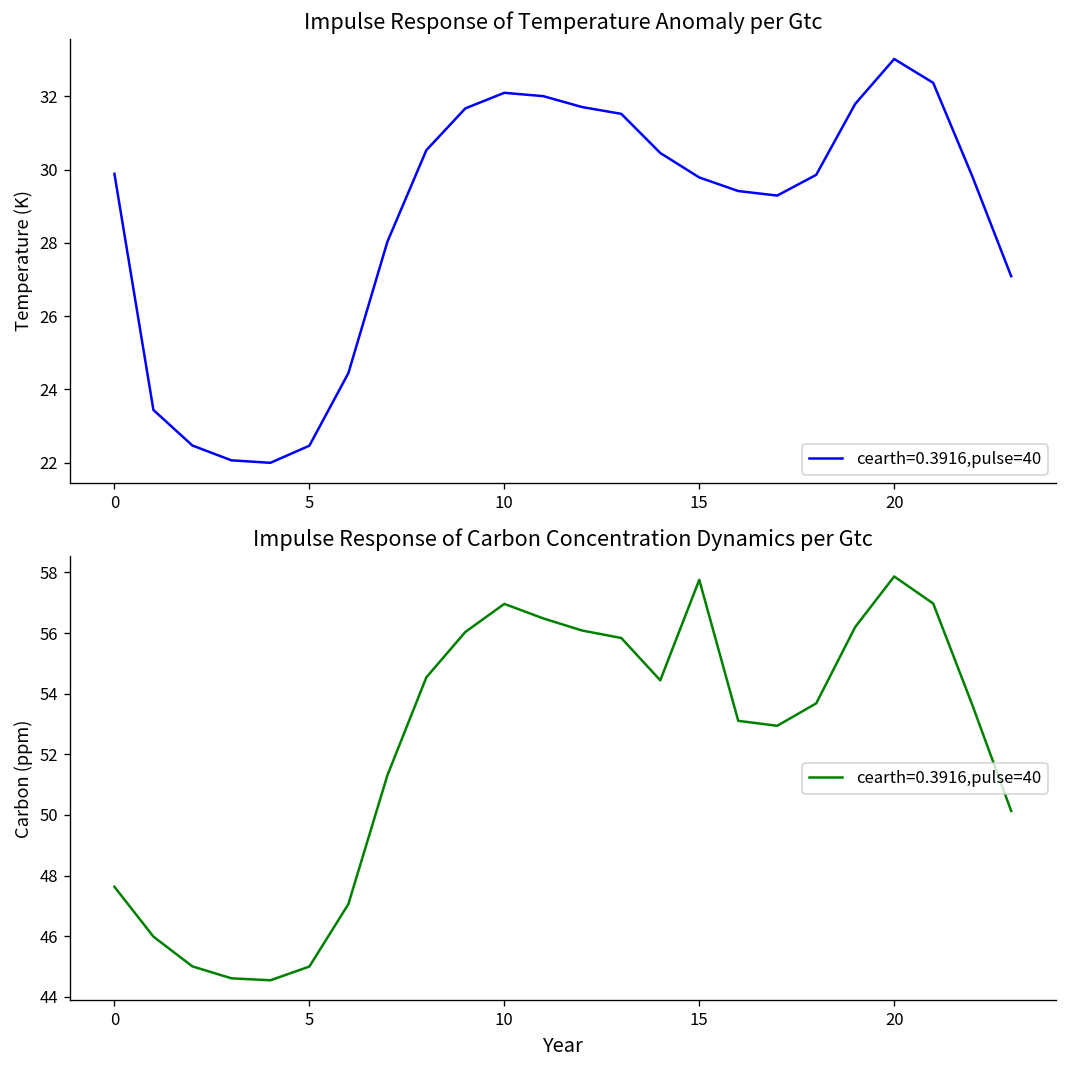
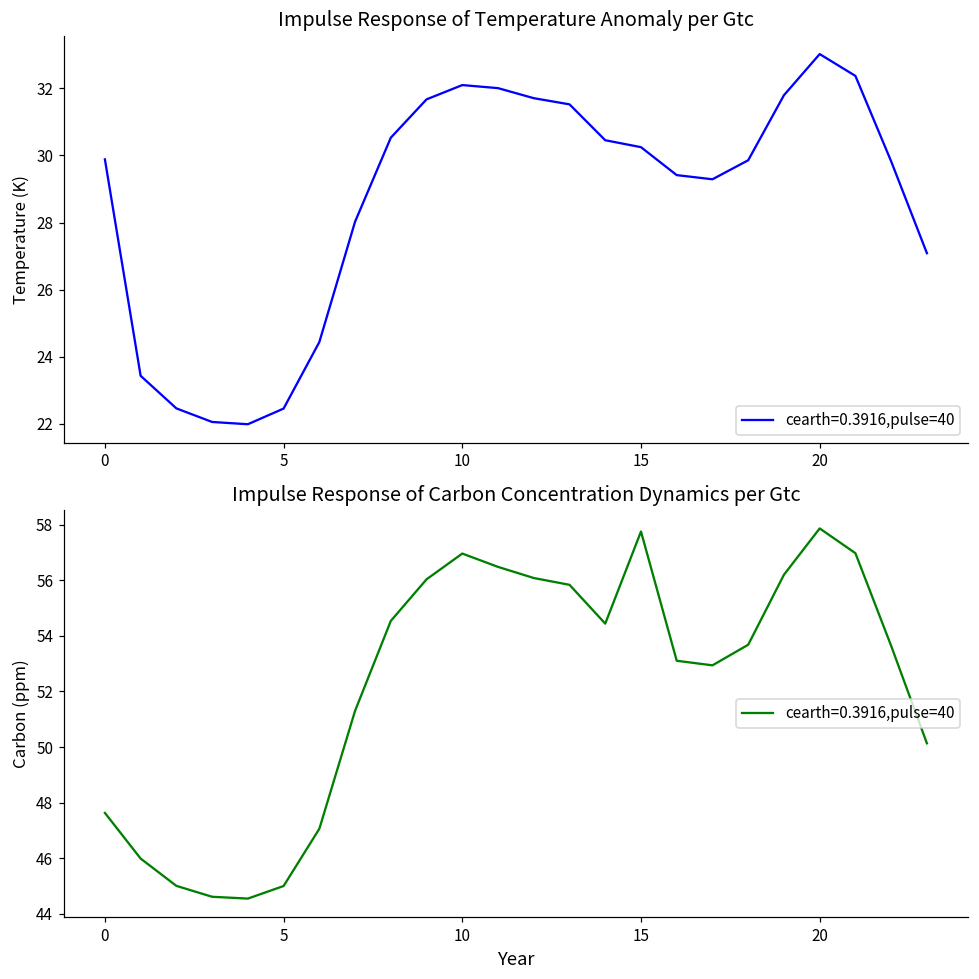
Impulse Response of Temperature Anomaly per Gtc, 15: 29.8 -> 30.2
